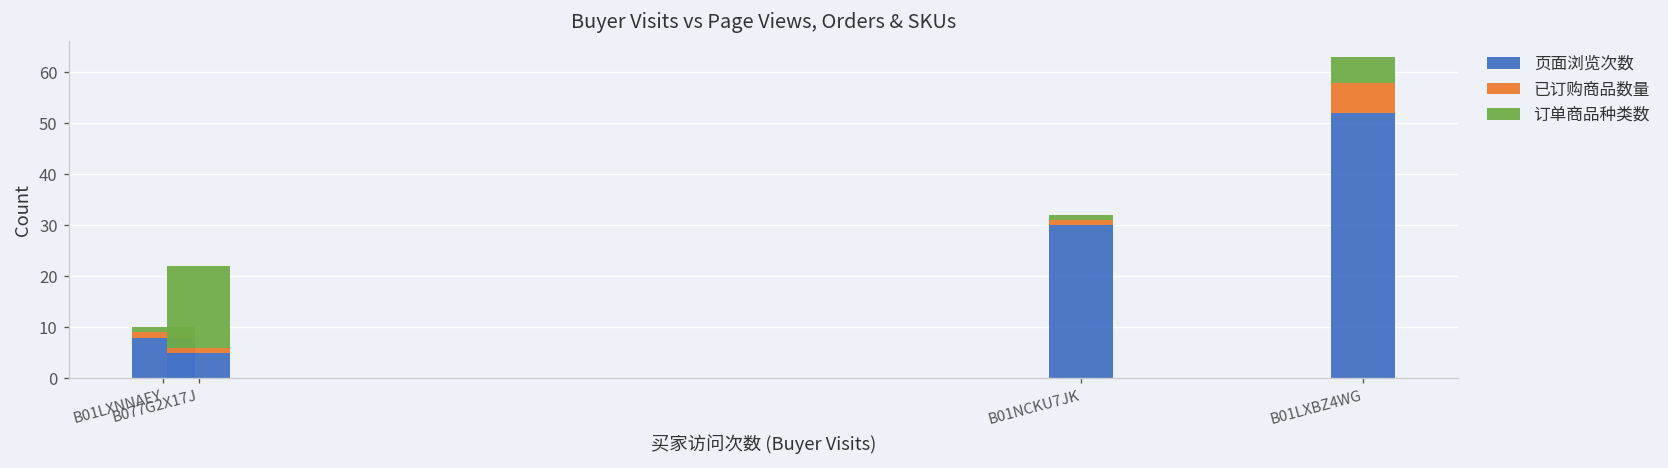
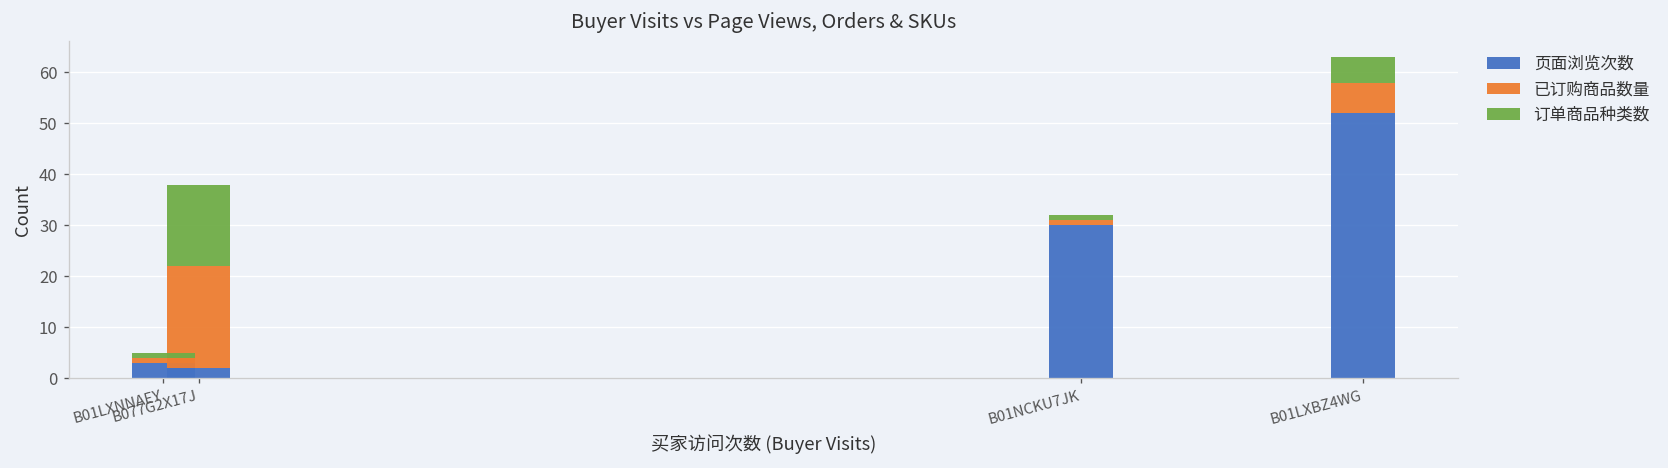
页面浏览次数, B01LXNNAEY: 8 -> 3
页面浏览次数, B077G2X17J: 5 -> 2
已订购商品数量, B077G2X17J: 1 -> 20
